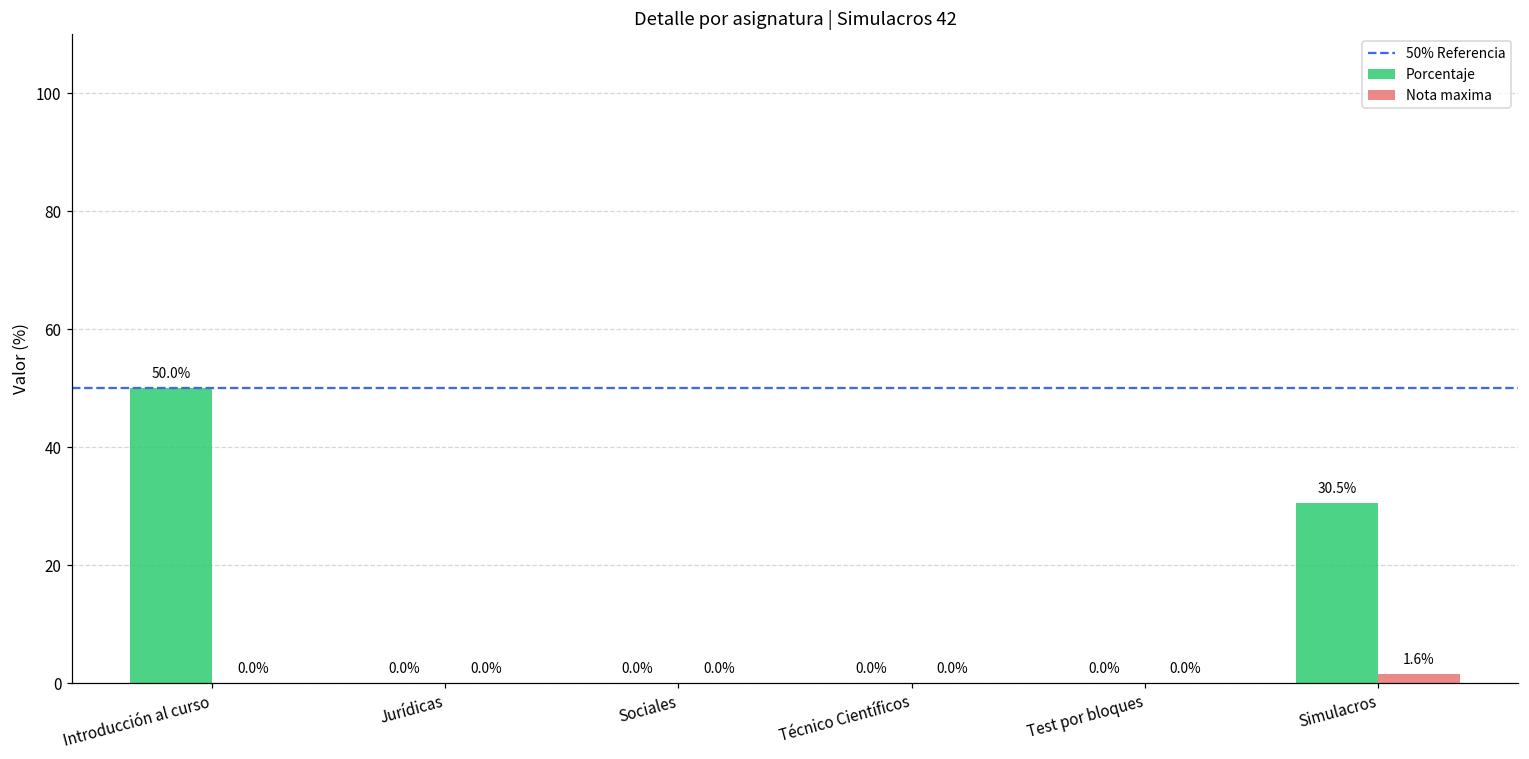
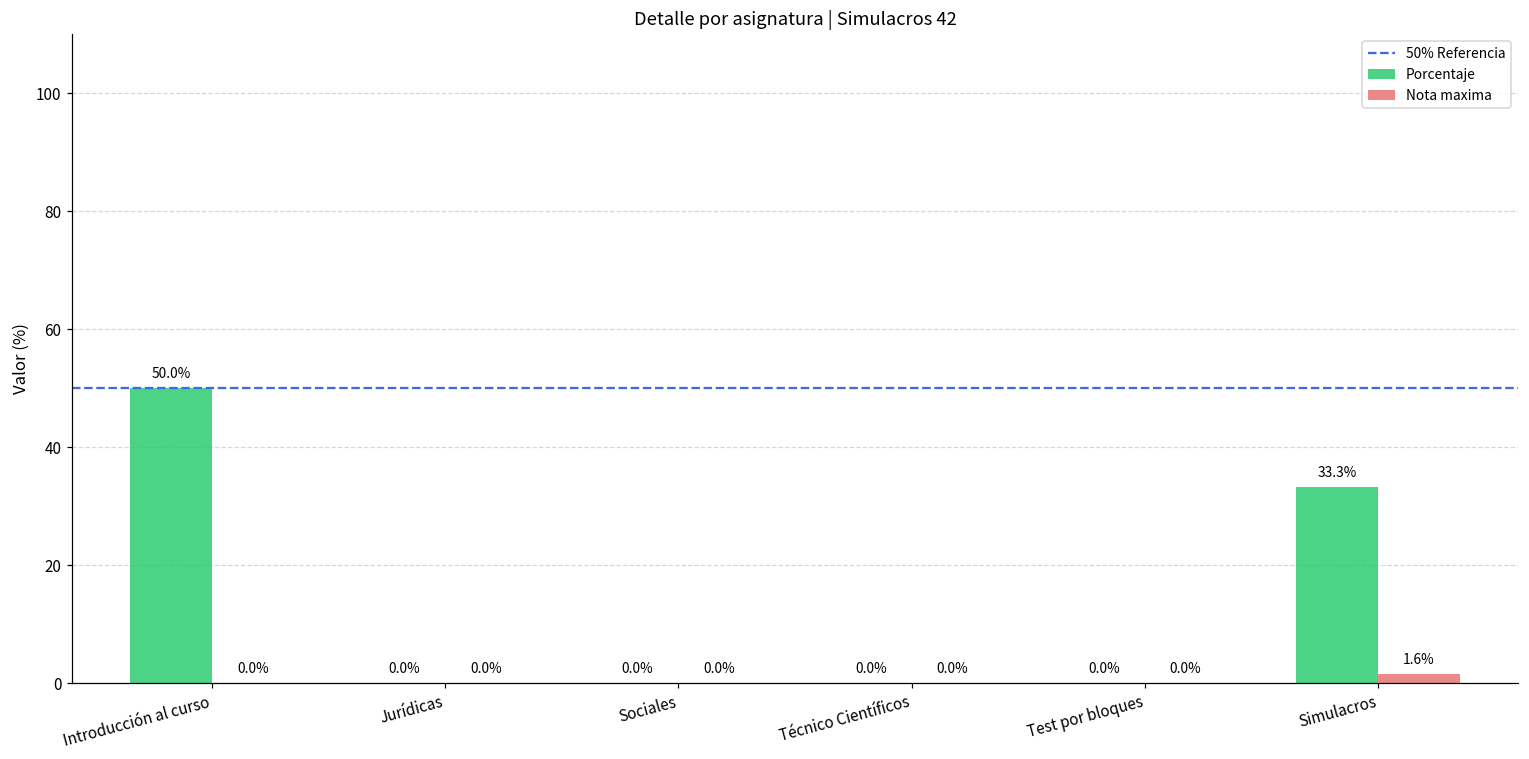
Porcentaje, Simulacros: 30.5% -> 33.3%
